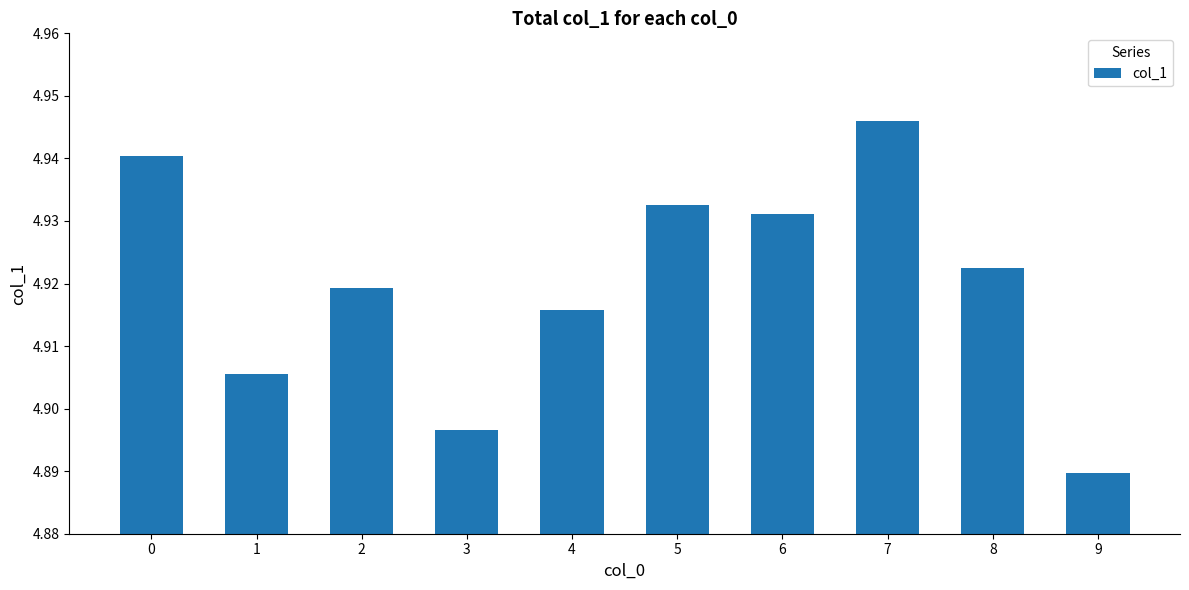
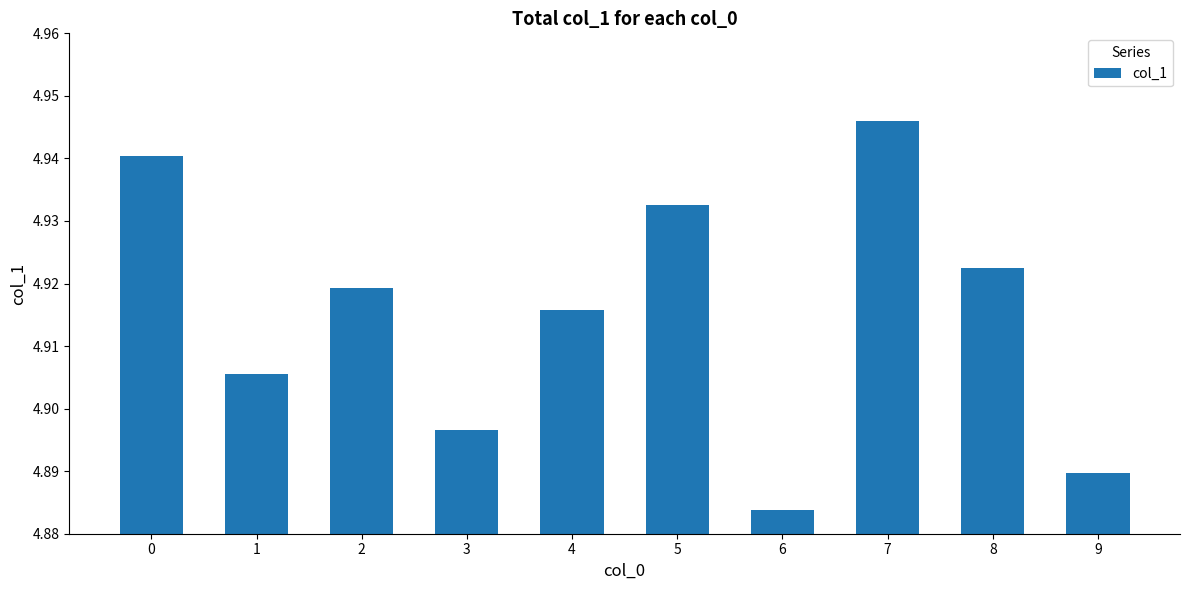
6: 4.931 -> 4.884
